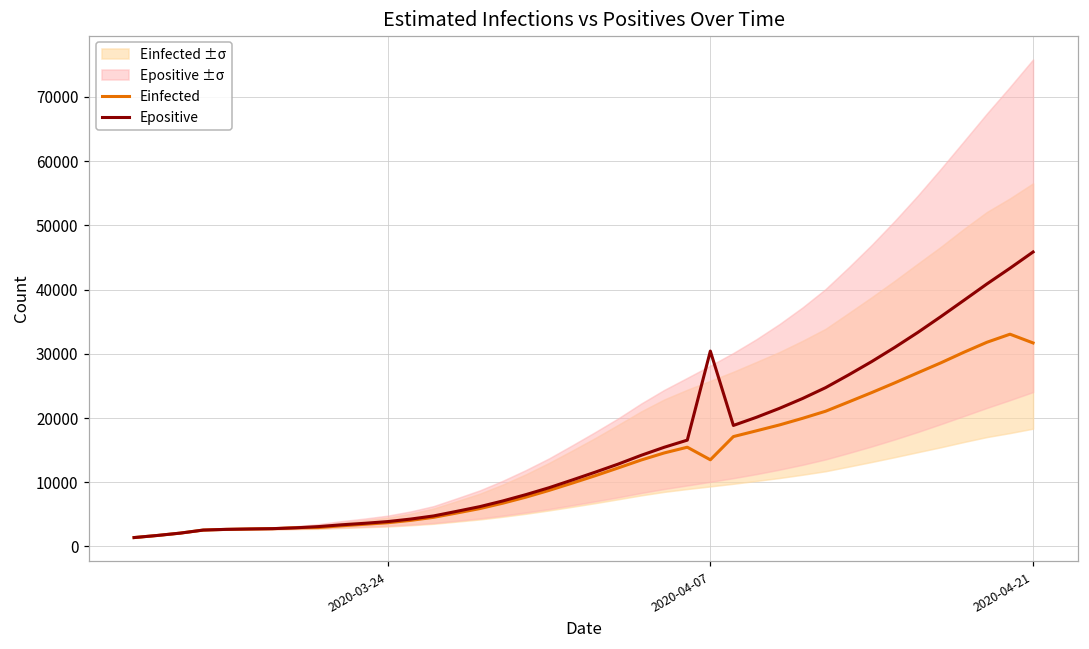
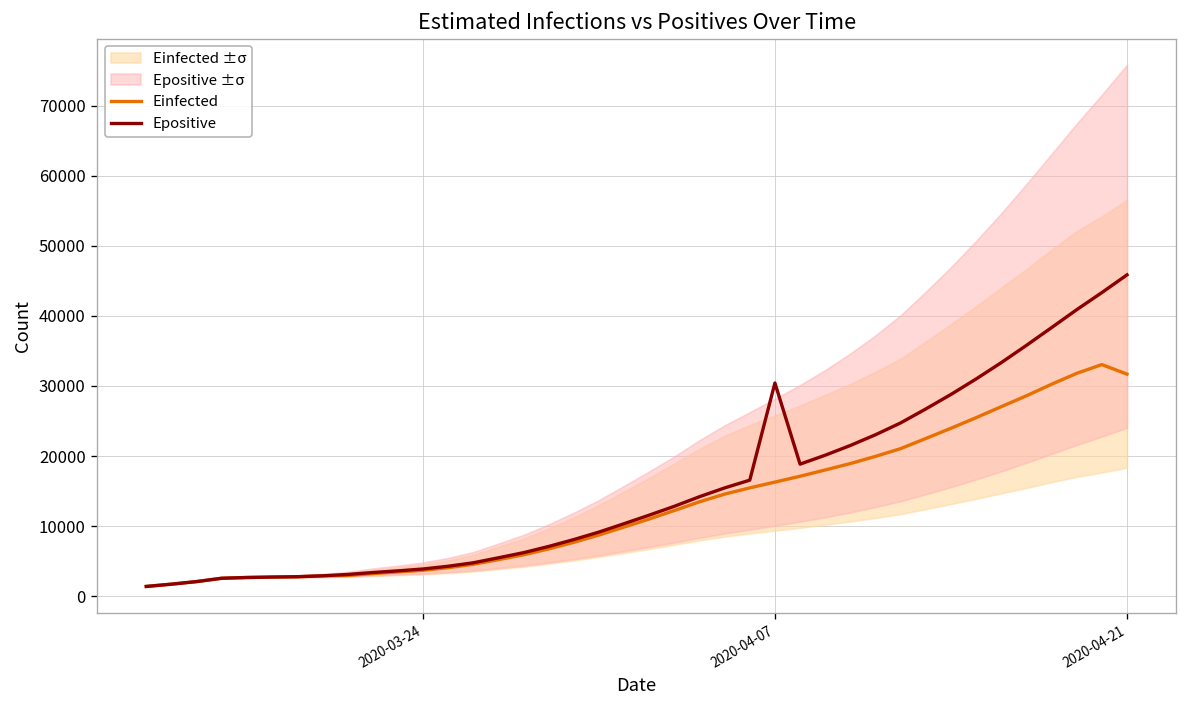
Einfected, 2020-04-07: 13000 -> 16000
